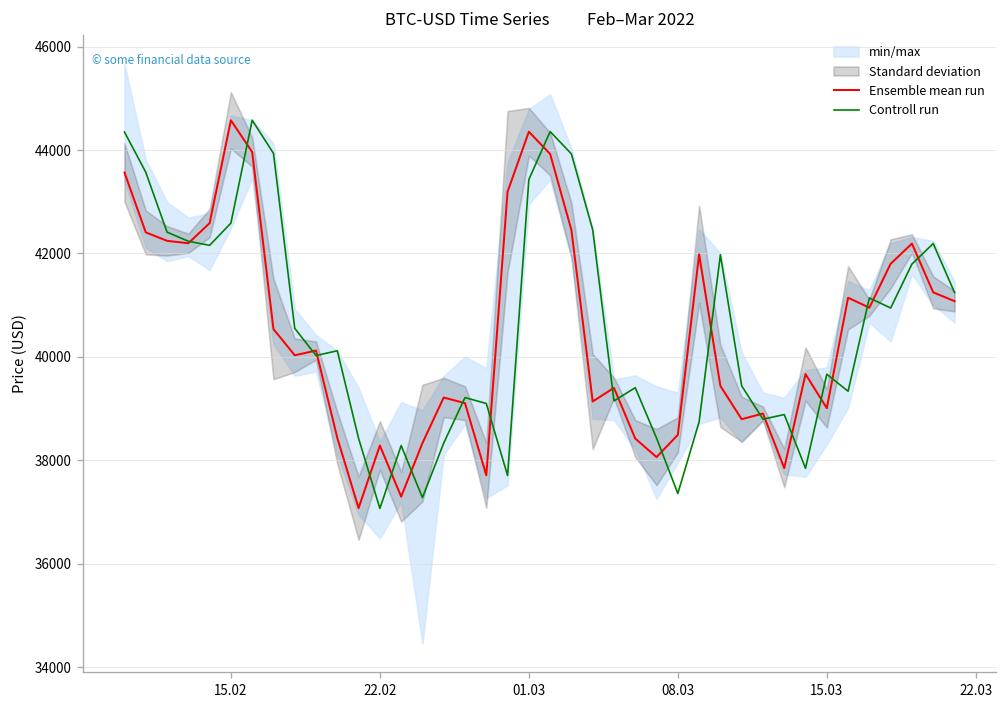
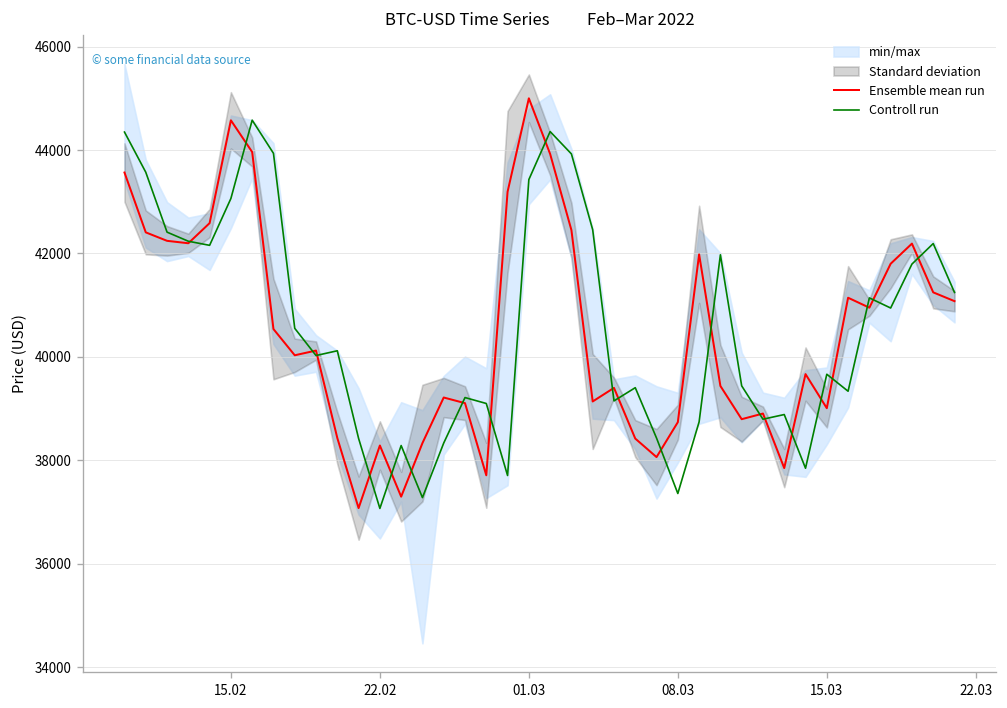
Controll run, 15.02: 42600 -> 43100
Ensemble mean run, 01.03: 44400 -> 45000
Ensemble mean run, 08.03: 38500 -> 38700
